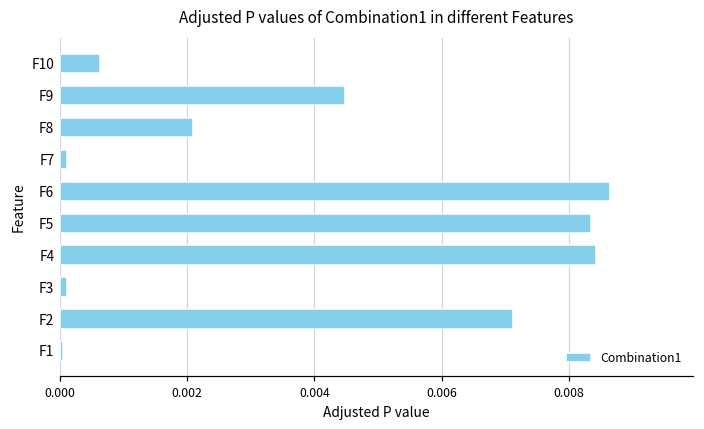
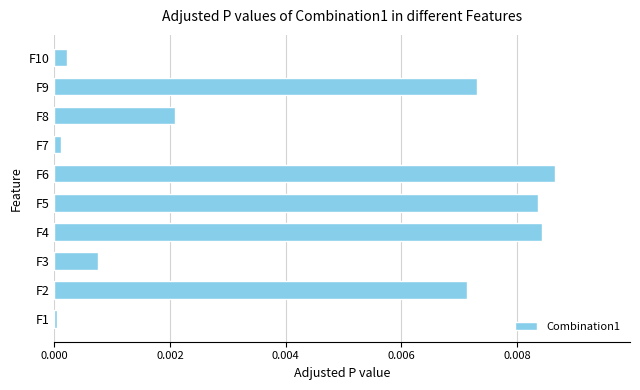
F10: 0.0006 -> 0.0002
F9: 0.0045 -> 0.0073
F3: 0.0001 -> 0.0008
